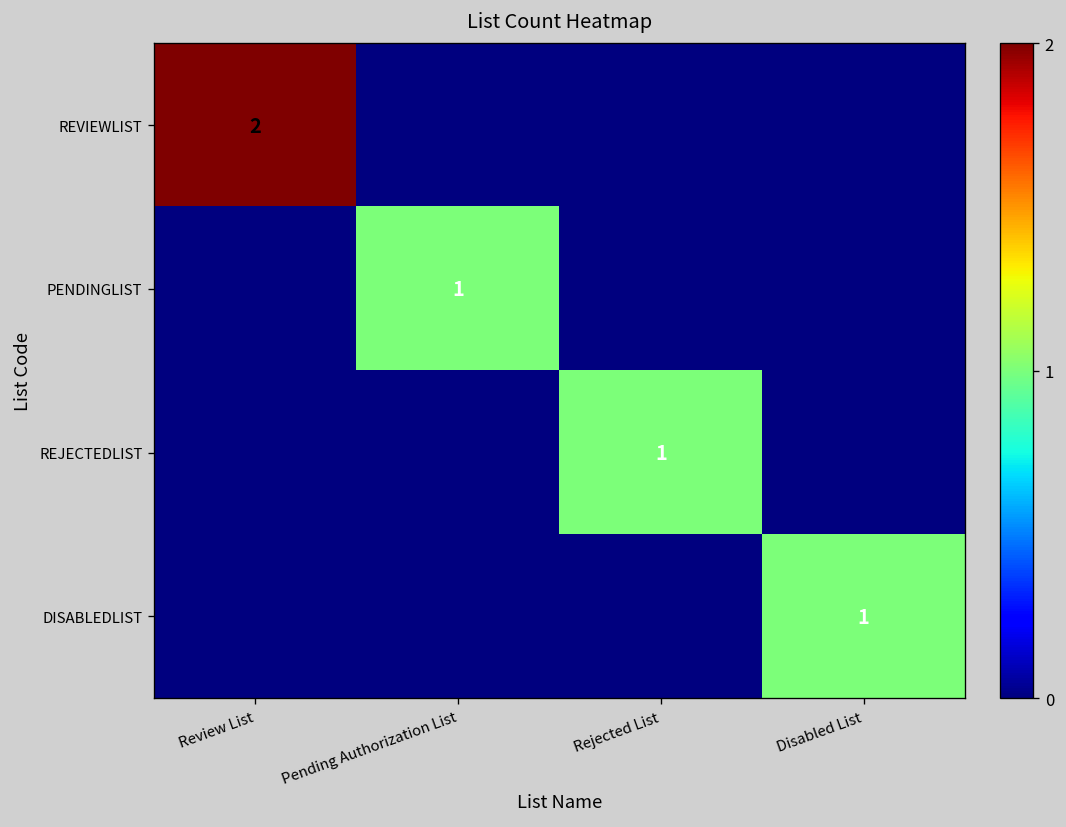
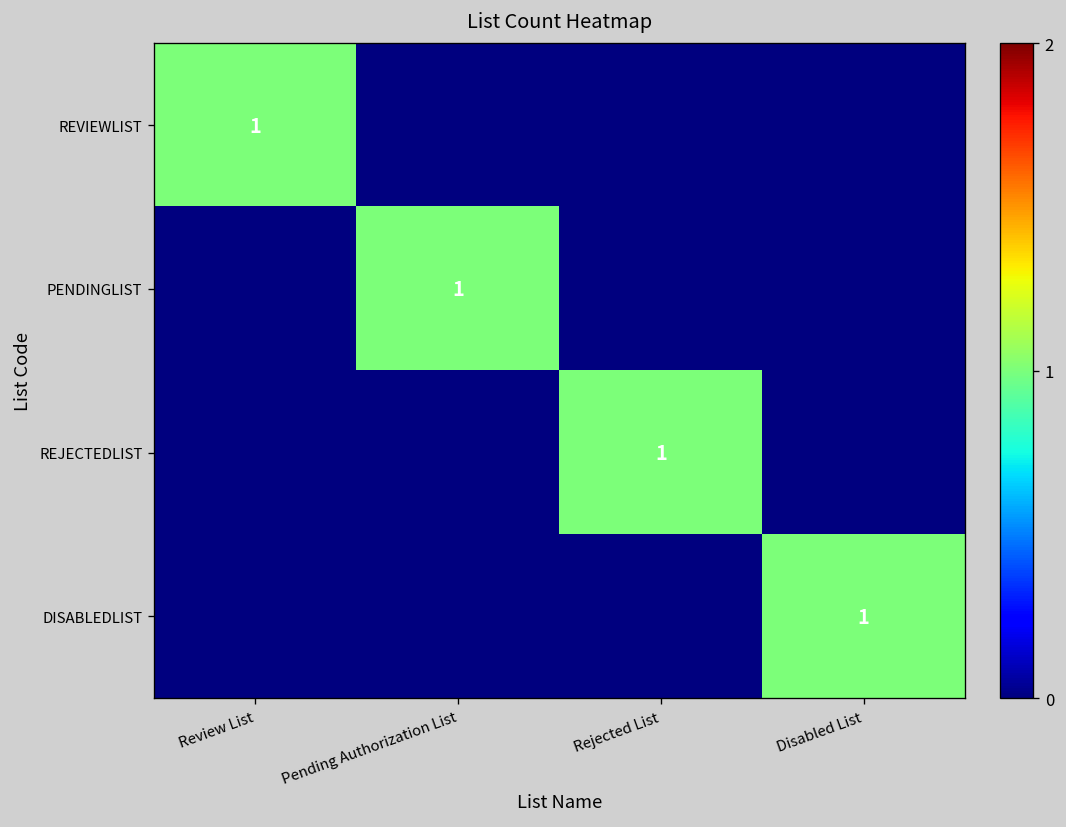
REVIEWLIST, Review List: 2 -> 1
